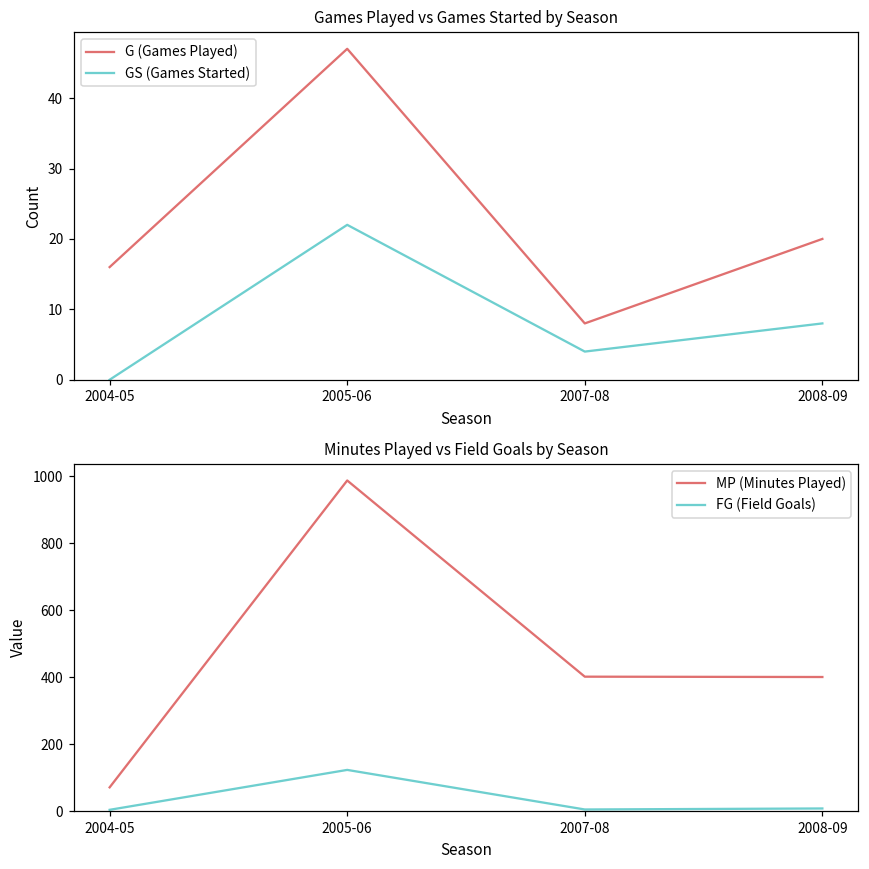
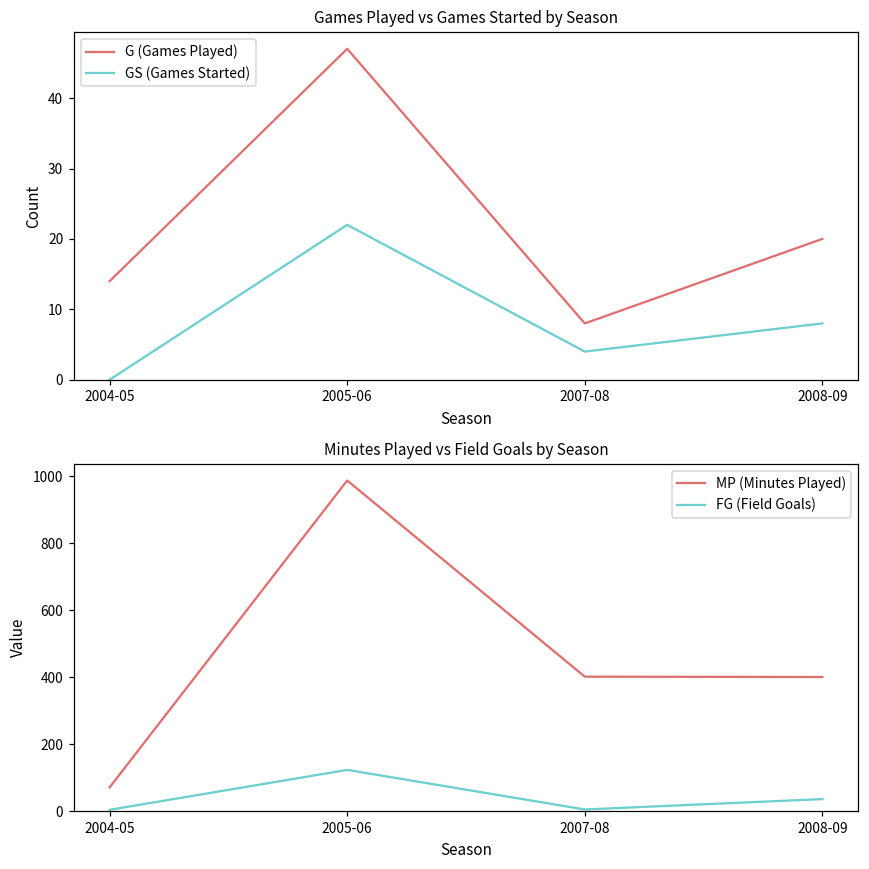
Games Played vs Games Started by Season, G (Games Played), 2004-05: 16 -> 14
Minutes Played vs Field Goals by Season, FG (Field Goals), 2008-09: 10 -> 40
